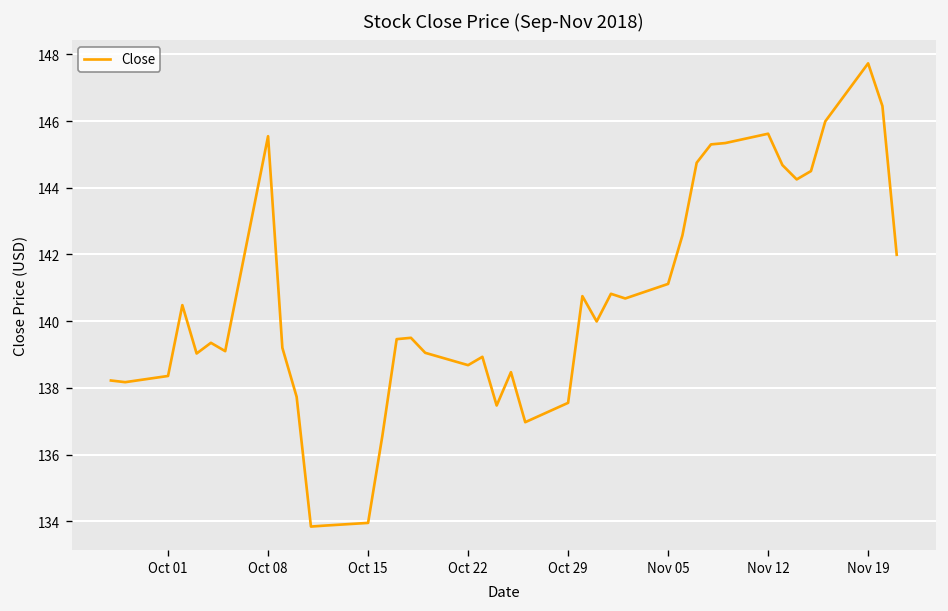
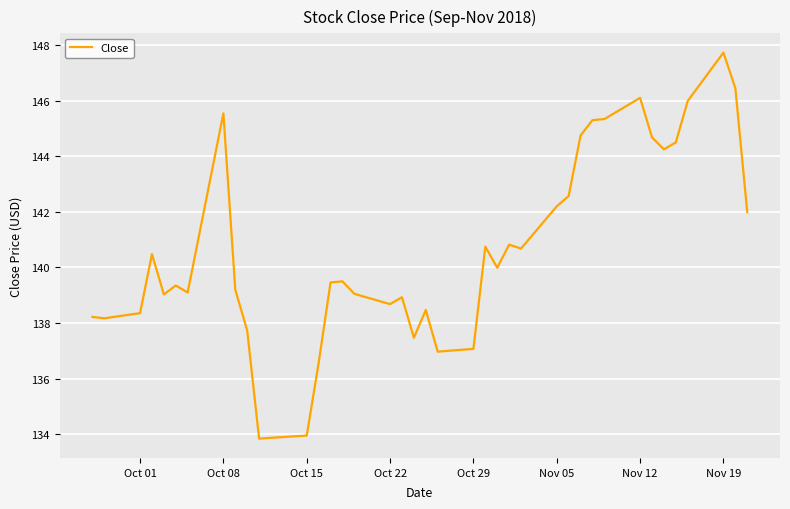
Oct 29: 137.6 -> 137.1
Nov 05: 141.1 -> 142.2
Nov 12: 145.6 -> 146.1
